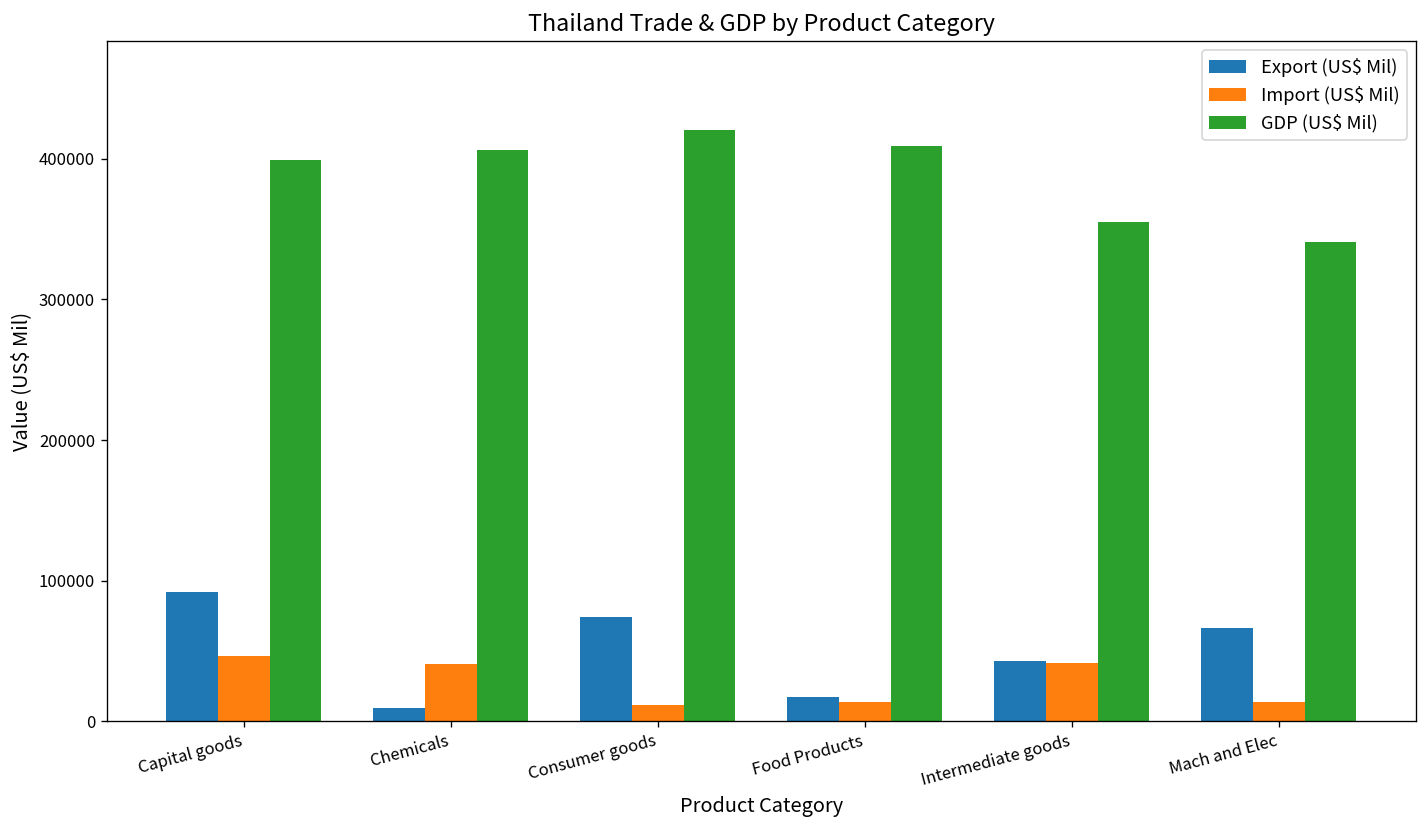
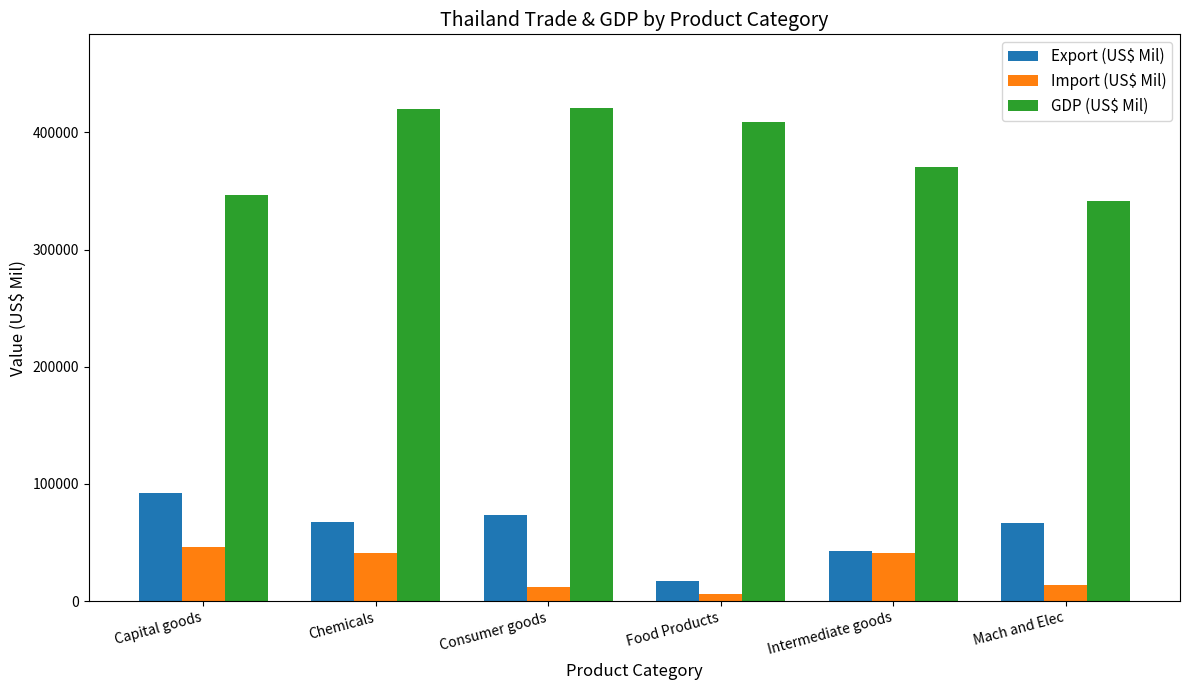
GDP (US$ Mil), Capital goods: 399000 -> 346000
Export (US$ Mil), Chemicals: 10000 -> 68000
GDP (US$ Mil), Chemicals: 407000 -> 420000
Import (US$ Mil), Food Products: 14000 -> 6000
GDP (US$ Mil), Intermediate goods: 355000 -> 371000
